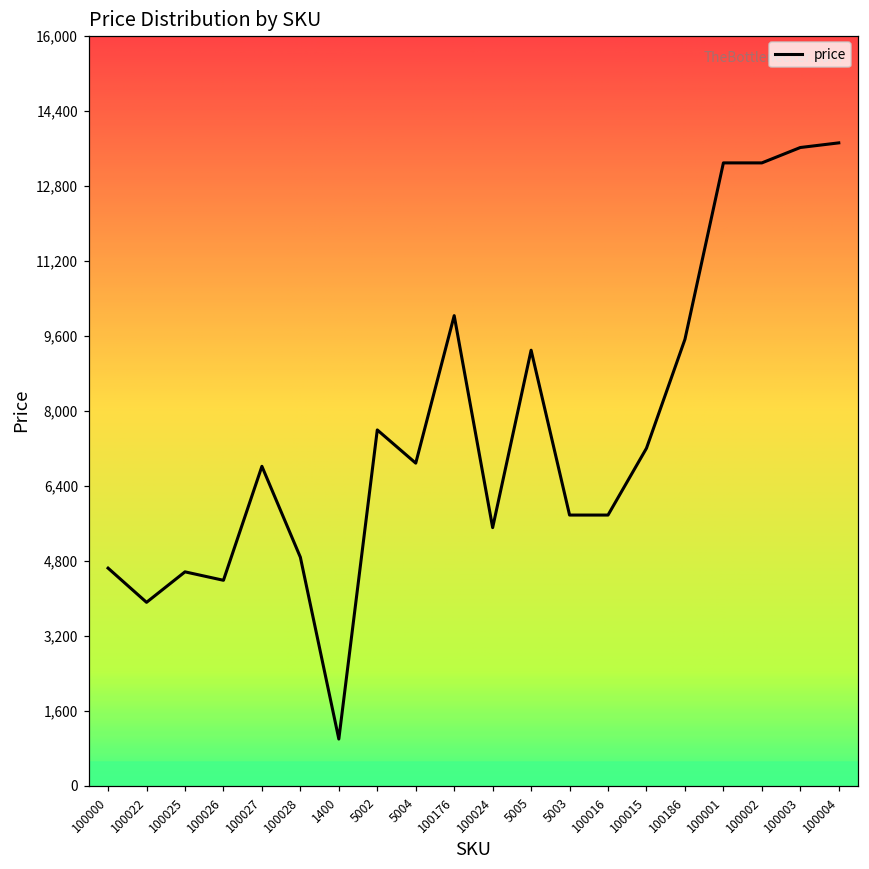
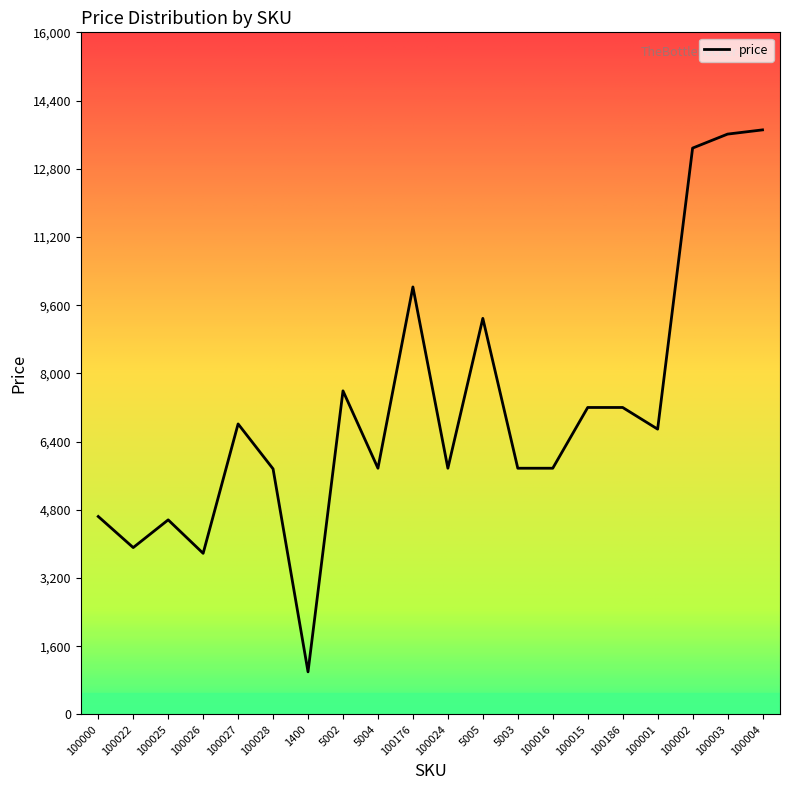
100026: 4,400 -> 3,800
100028: 4,900 -> 5,800
5004: 6,900 -> 5,800
100024: 5,500 -> 5,800
100186: 9,500 -> 7,200
100001: 13,300 -> 6,700
